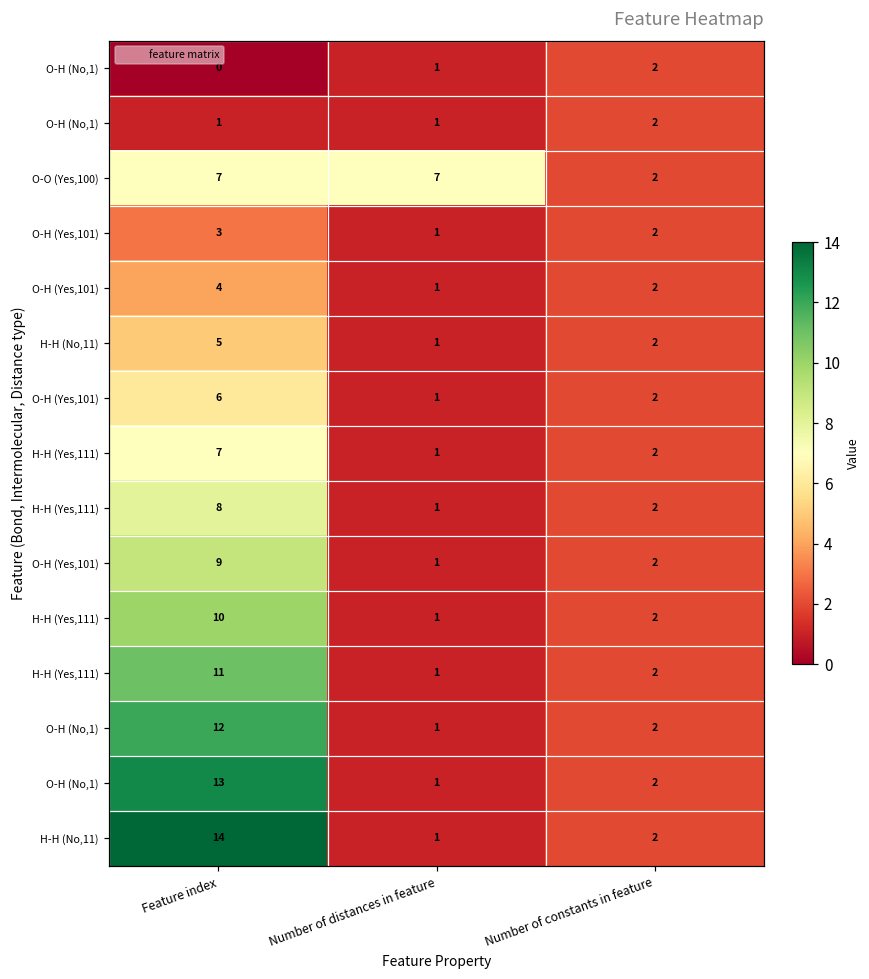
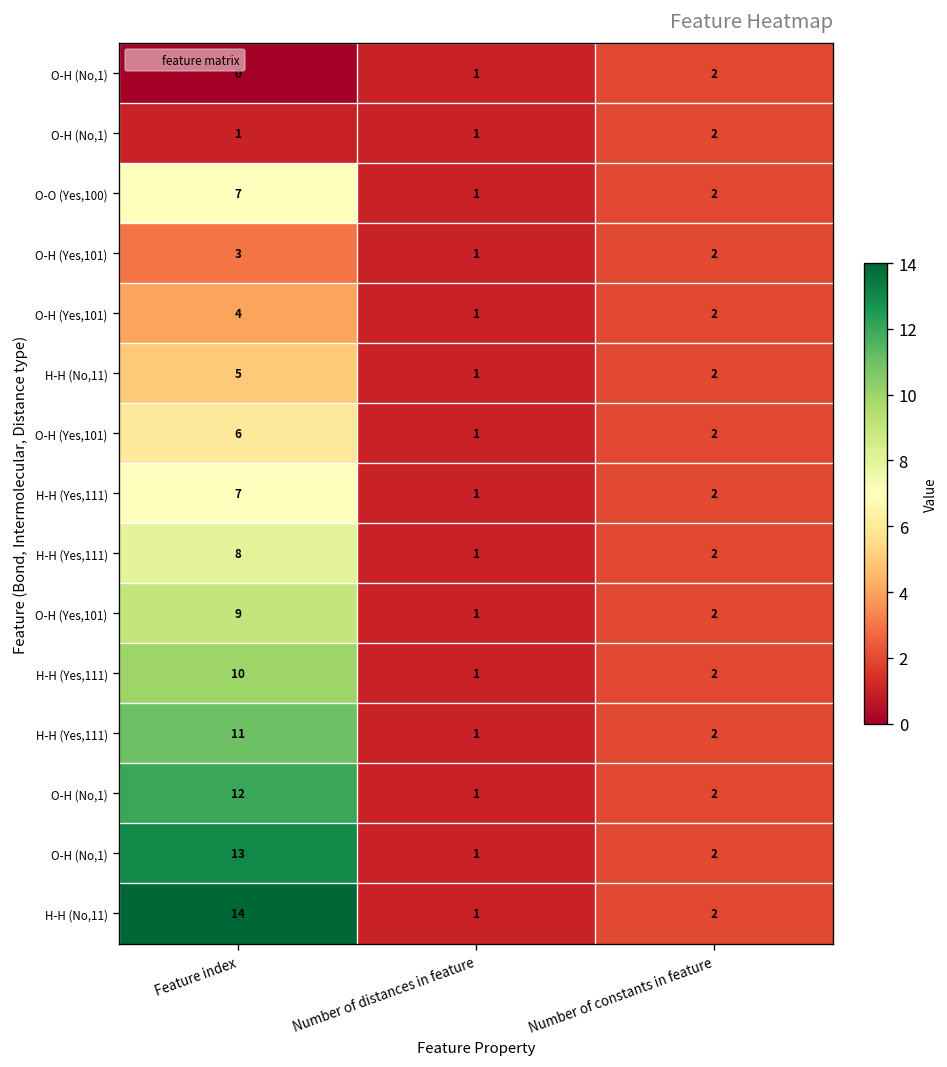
O-O (Yes,100), Number of distances in feature: 7 -> 1
